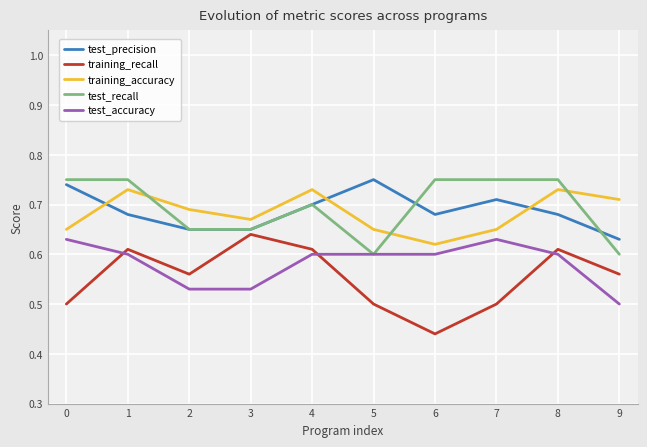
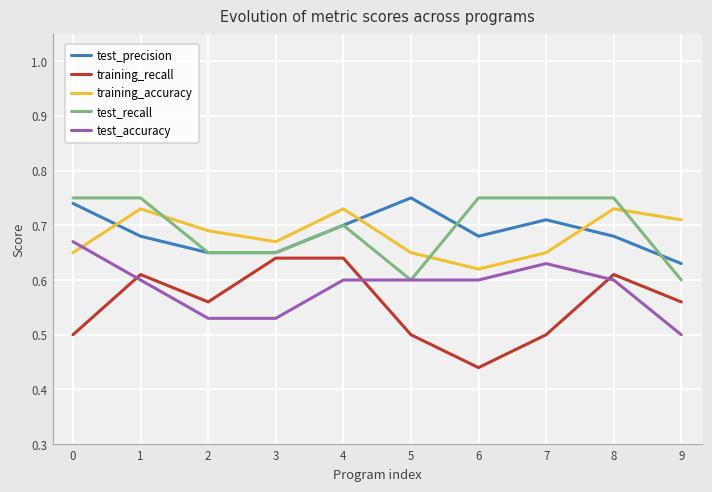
test_accuracy, 0: 0.63 -> 0.67
training_recall, 4: 0.61 -> 0.64
